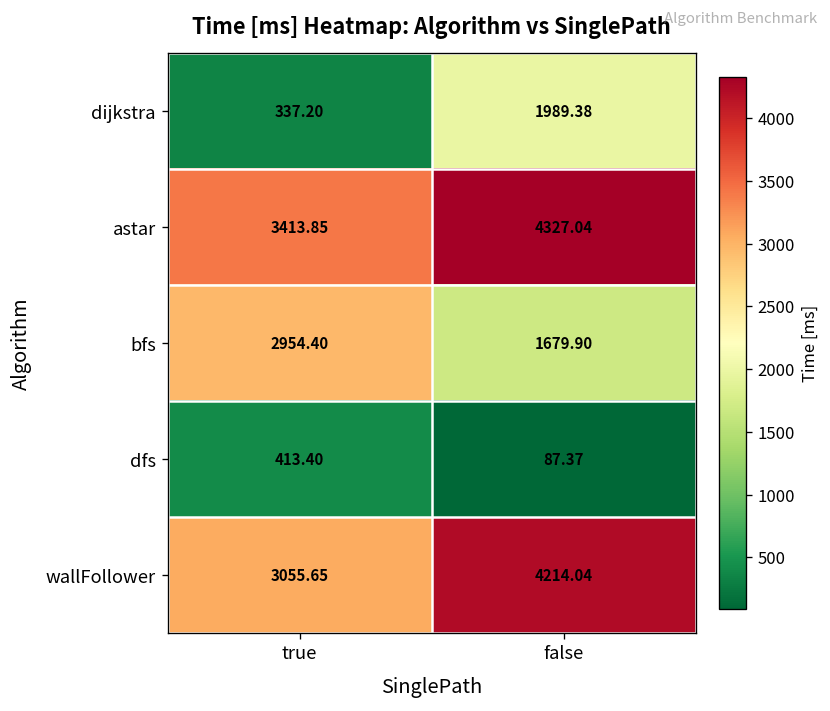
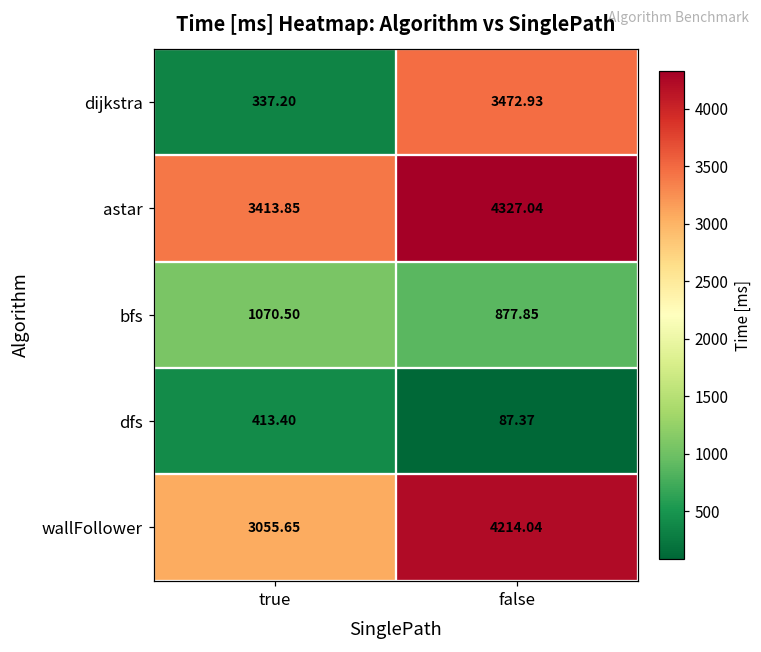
dijkstra, false: 1989.38 -> 3472.93
bfs, true: 2954.40 -> 1070.50
bfs, false: 1679.90 -> 877.85
